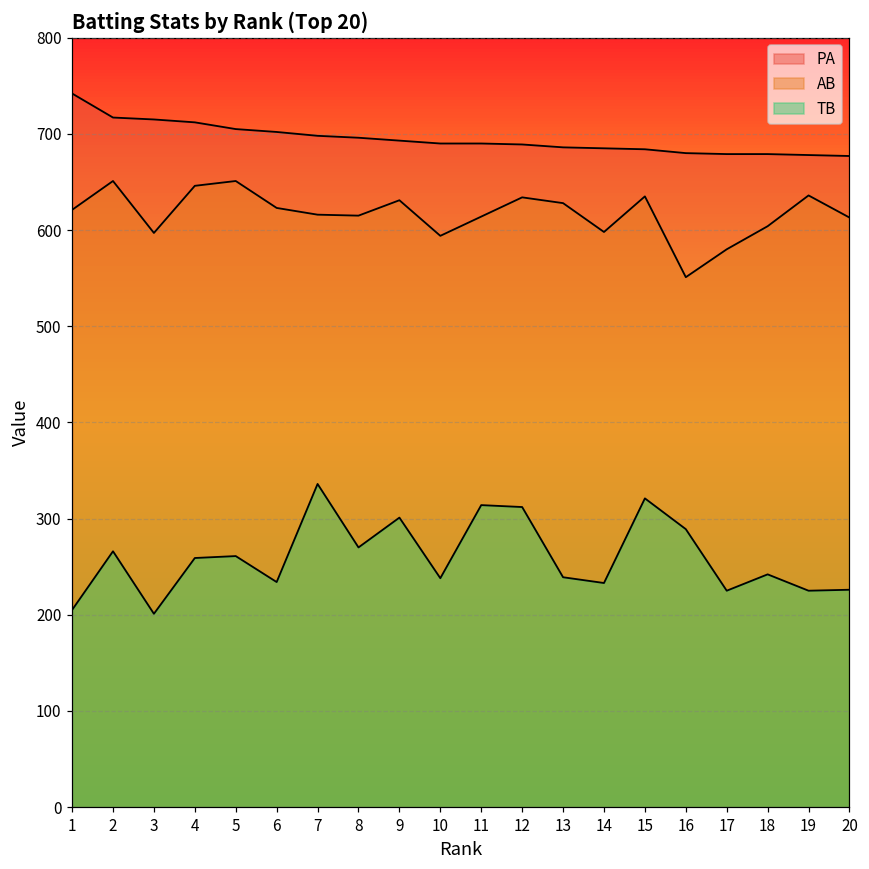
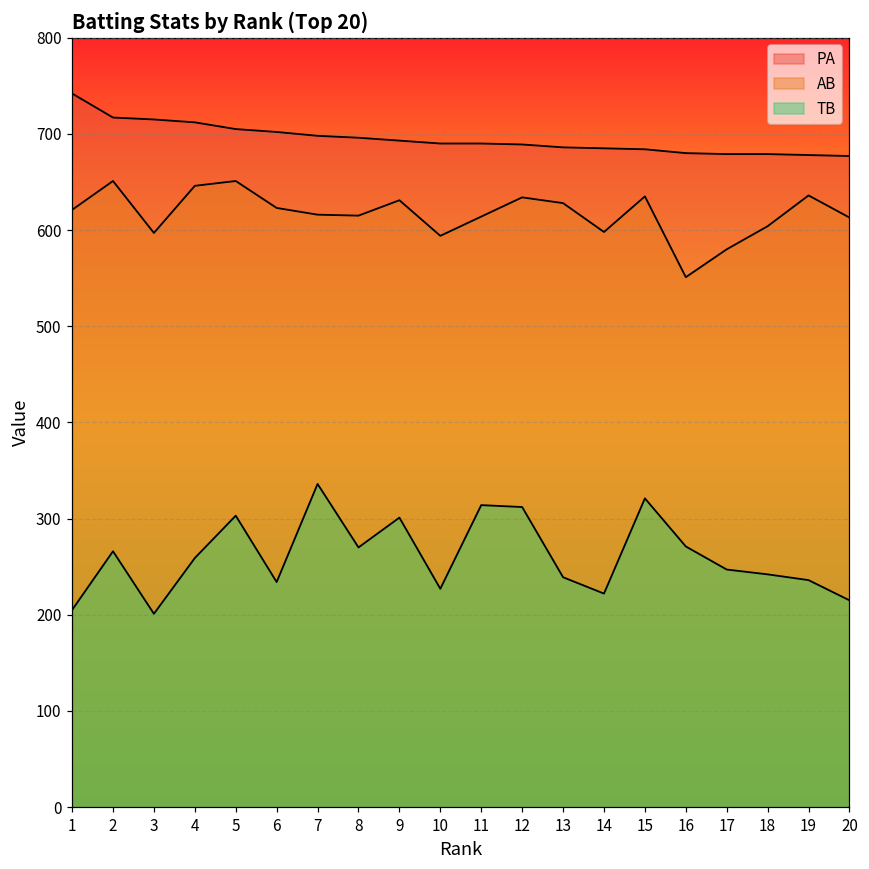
TB, 5: 260 -> 300
TB, 10: 240 -> 230
TB, 14: 230 -> 220
TB, 16: 290 -> 270
TB, 17: 230 -> 250
TB, 19: 230 -> 240
TB, 20: 230 -> 220
